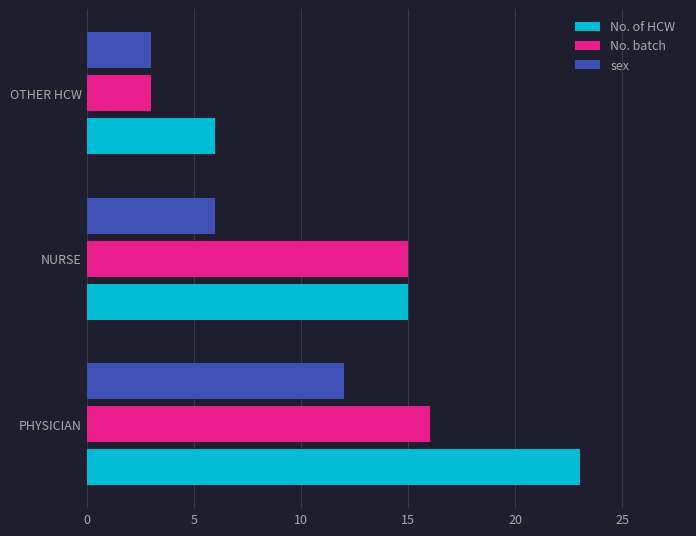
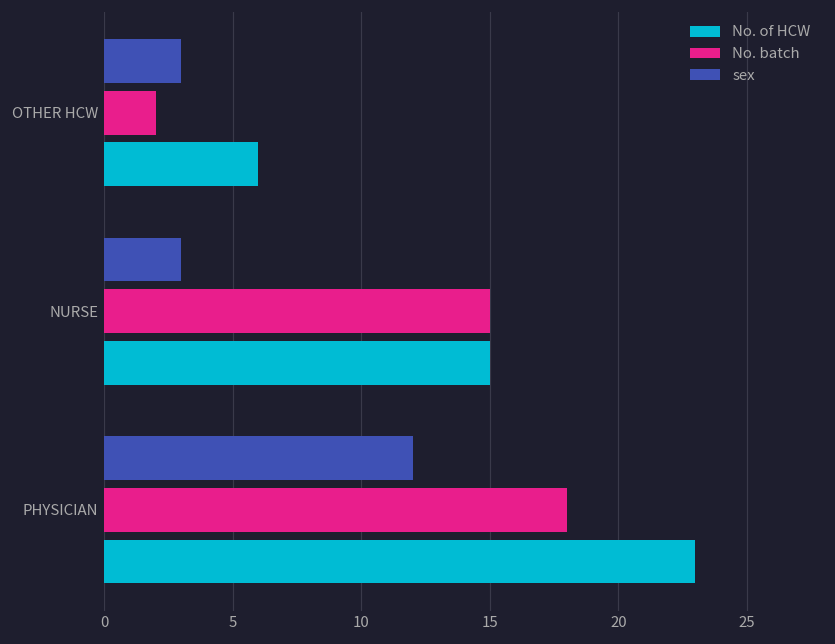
No. batch, OTHER HCW: 3 -> 2
sex, NURSE: 6 -> 3
No. batch, PHYSICIAN: 16 -> 18
